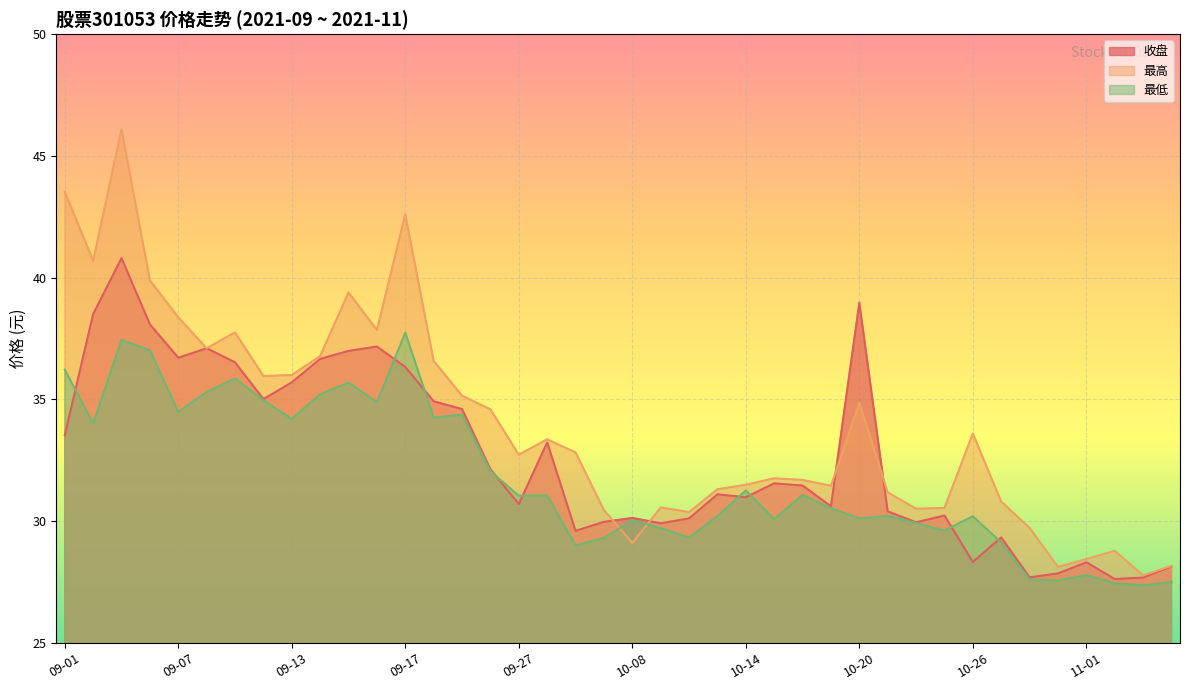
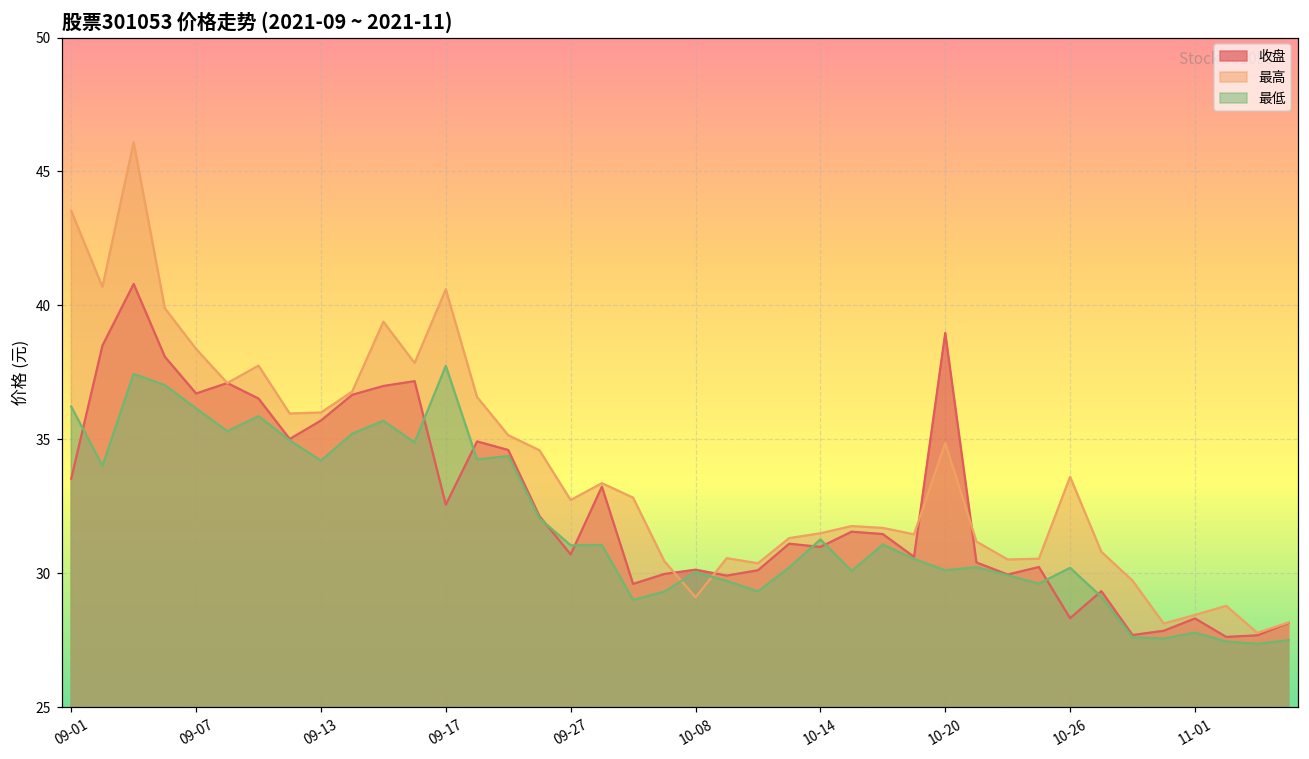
最低, 09-07: 34.5 -> 36.2
收盘, 09-17: 36.3 -> 32.6
最高, 09-17: 42.6 -> 40.6
